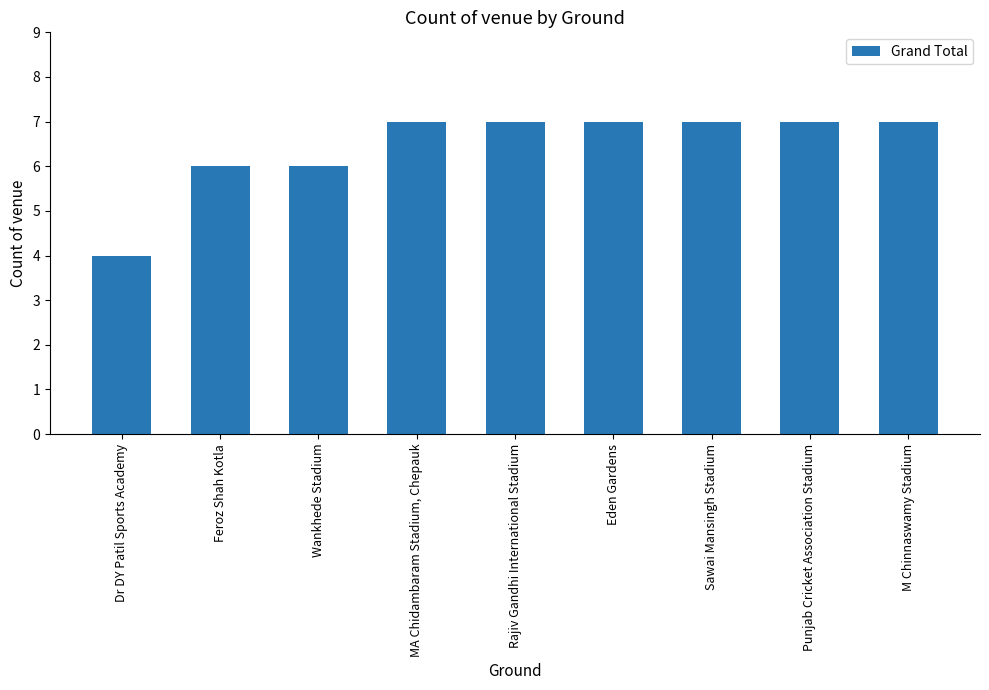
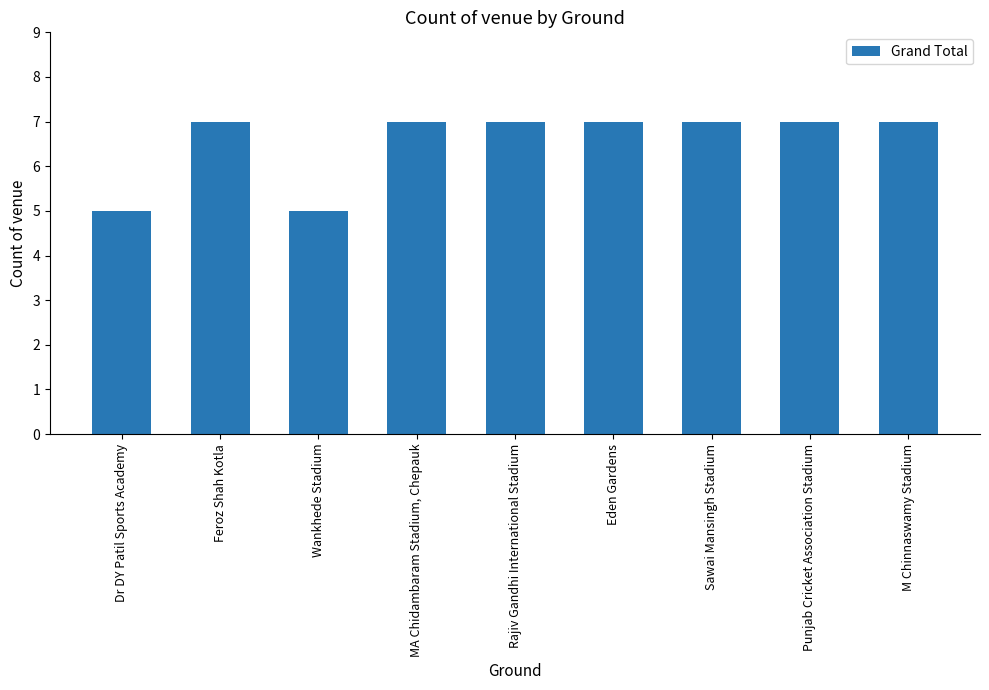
Dr DY Patil Sports Academy: 4 -> 5
Feroz Shah Kotla: 6 -> 7
Wankhede Stadium: 6 -> 5
